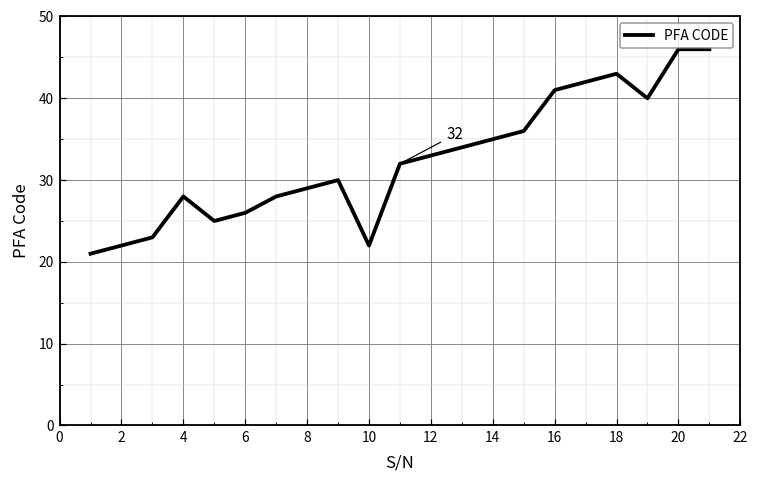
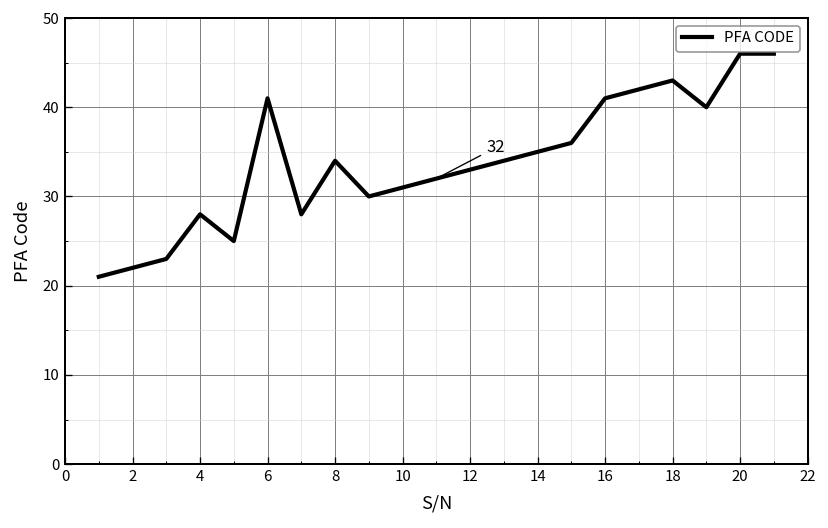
6: 26 -> 41
8: 29 -> 34
10: 22 -> 31
